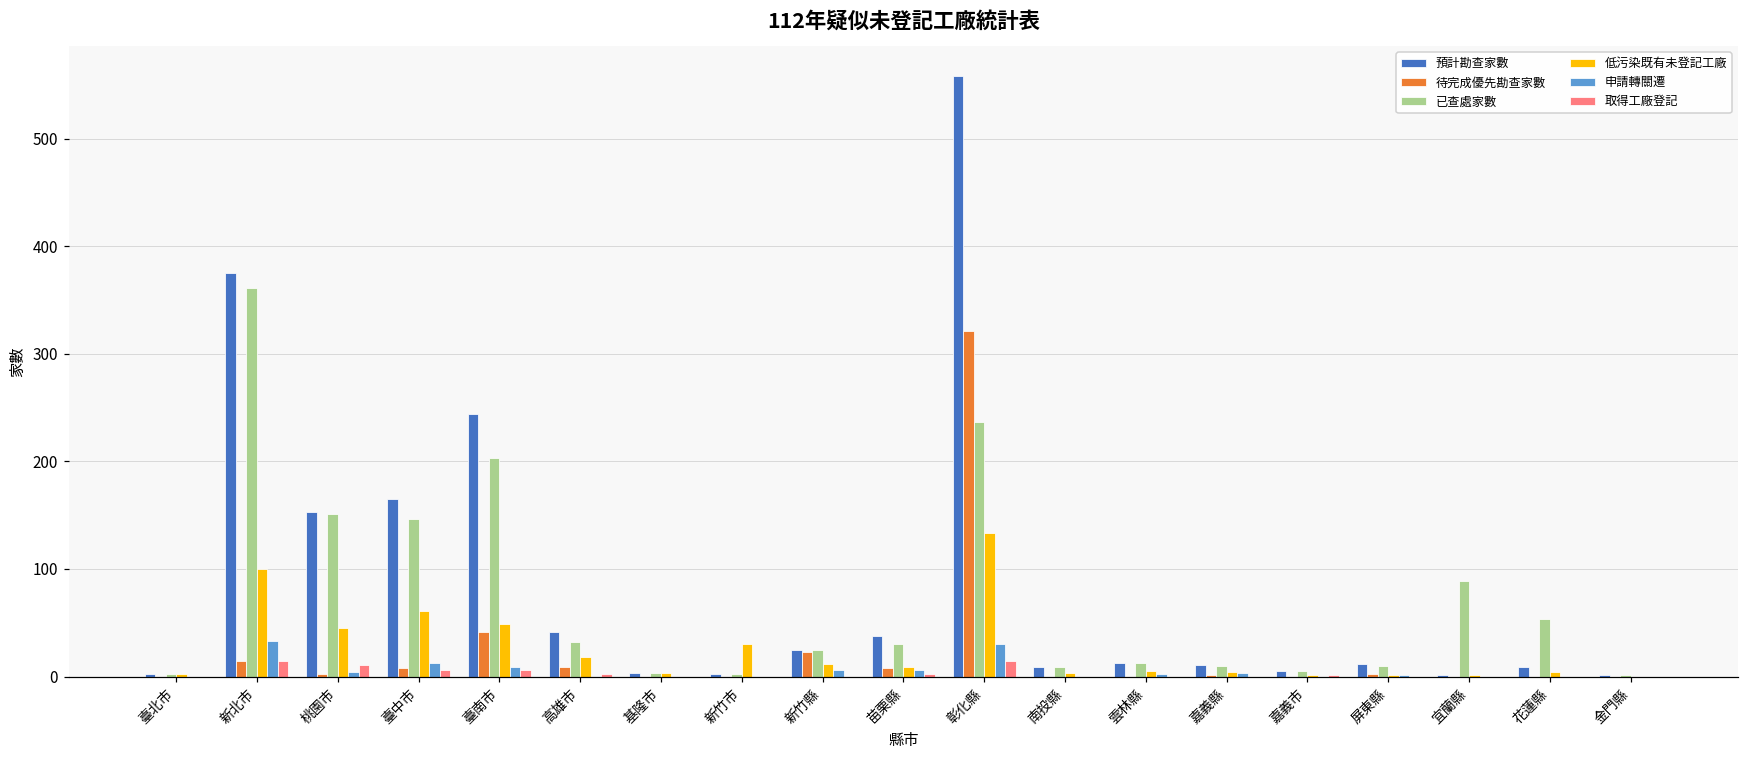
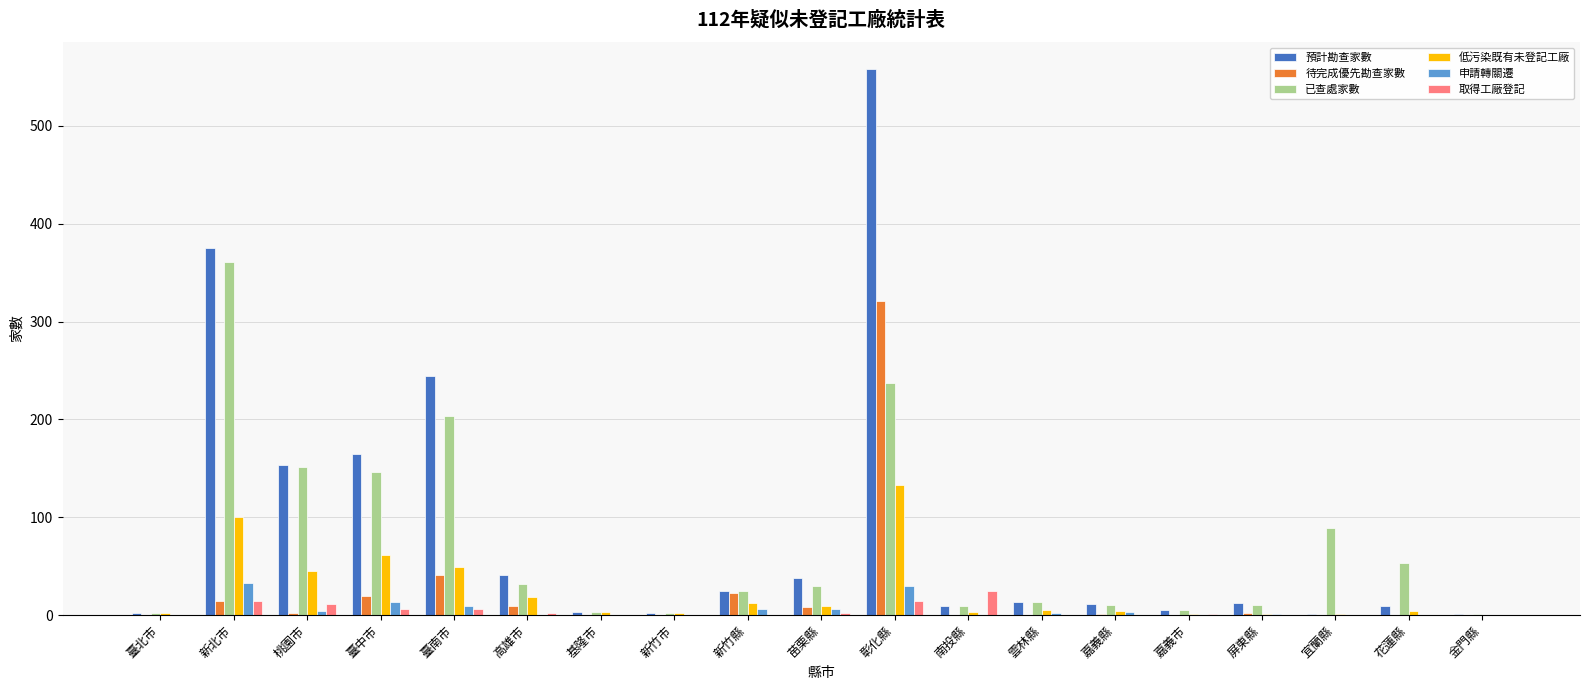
待完成優先勘查家數, 臺中市: 10 -> 20
低污染既有未登記工廠, 新竹市: 30 -> 0
取得工廠登記, 南投縣: 0 -> 30
